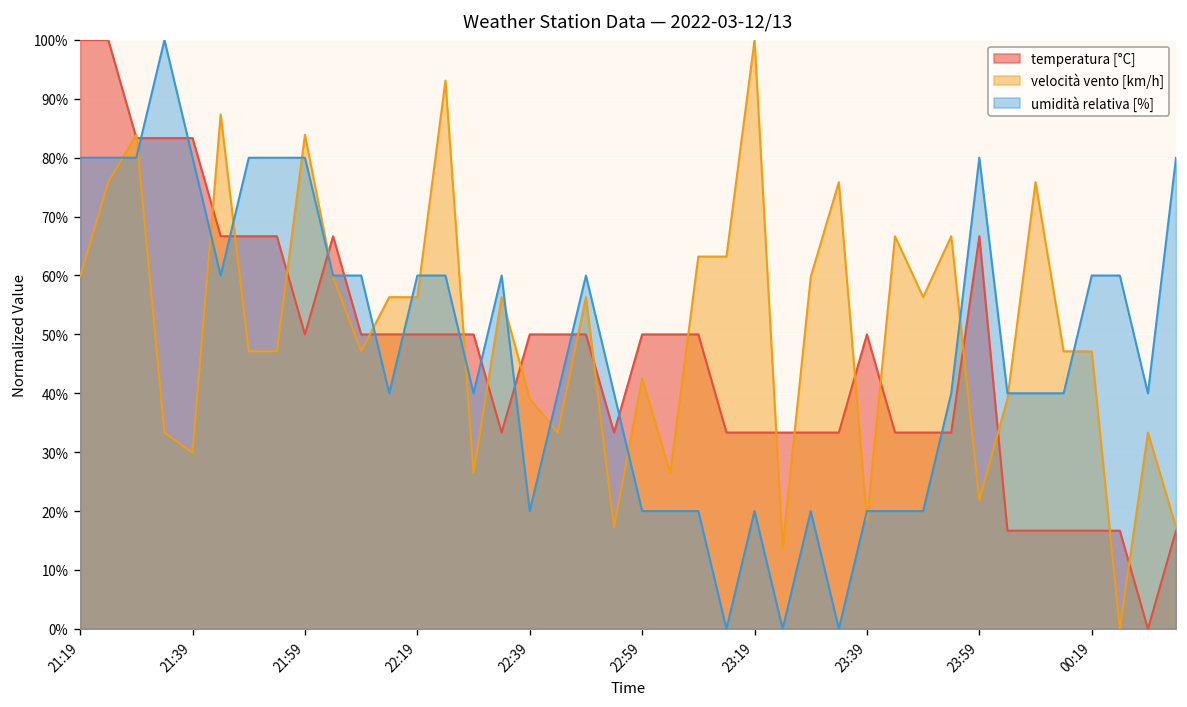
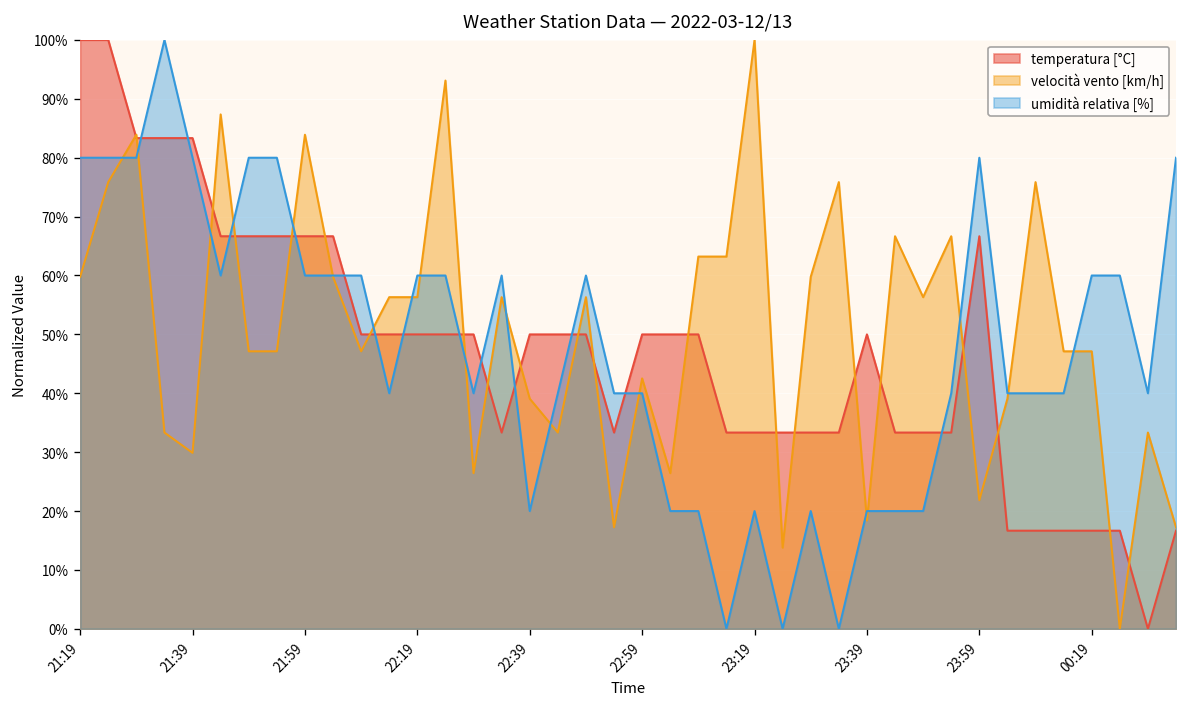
temperatura [°C], 21:59: 50% -> 67%
umidità relativa [%], 21:59: 80% -> 60%
umidità relativa [%], 22:59: 20% -> 40%
